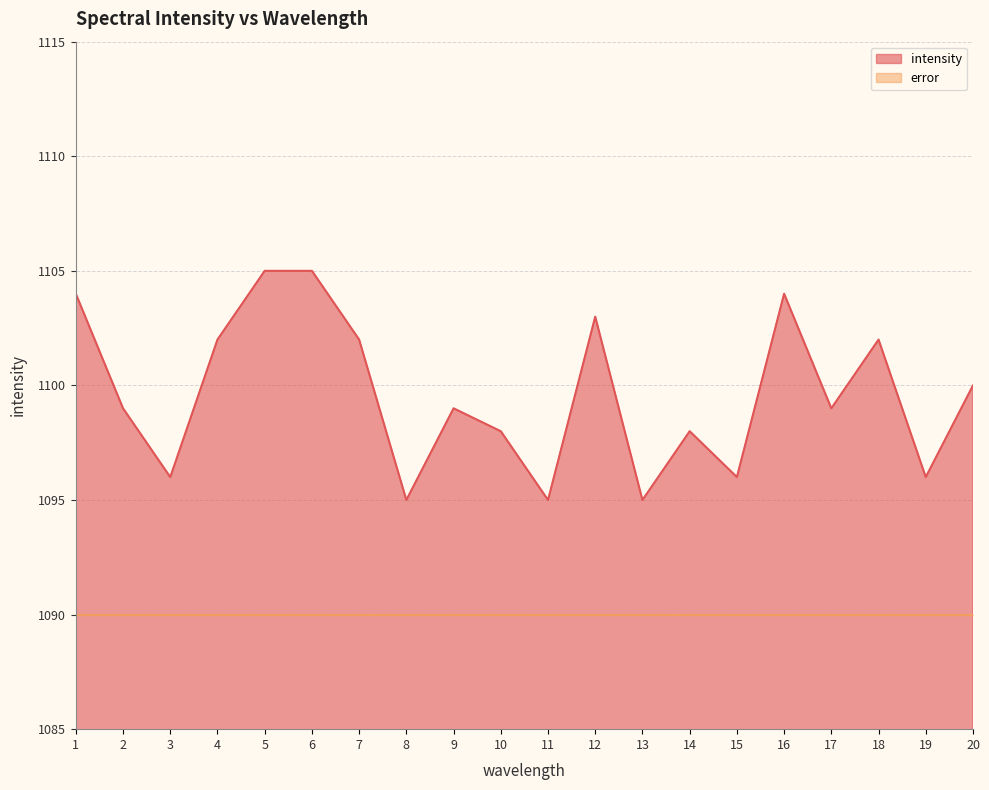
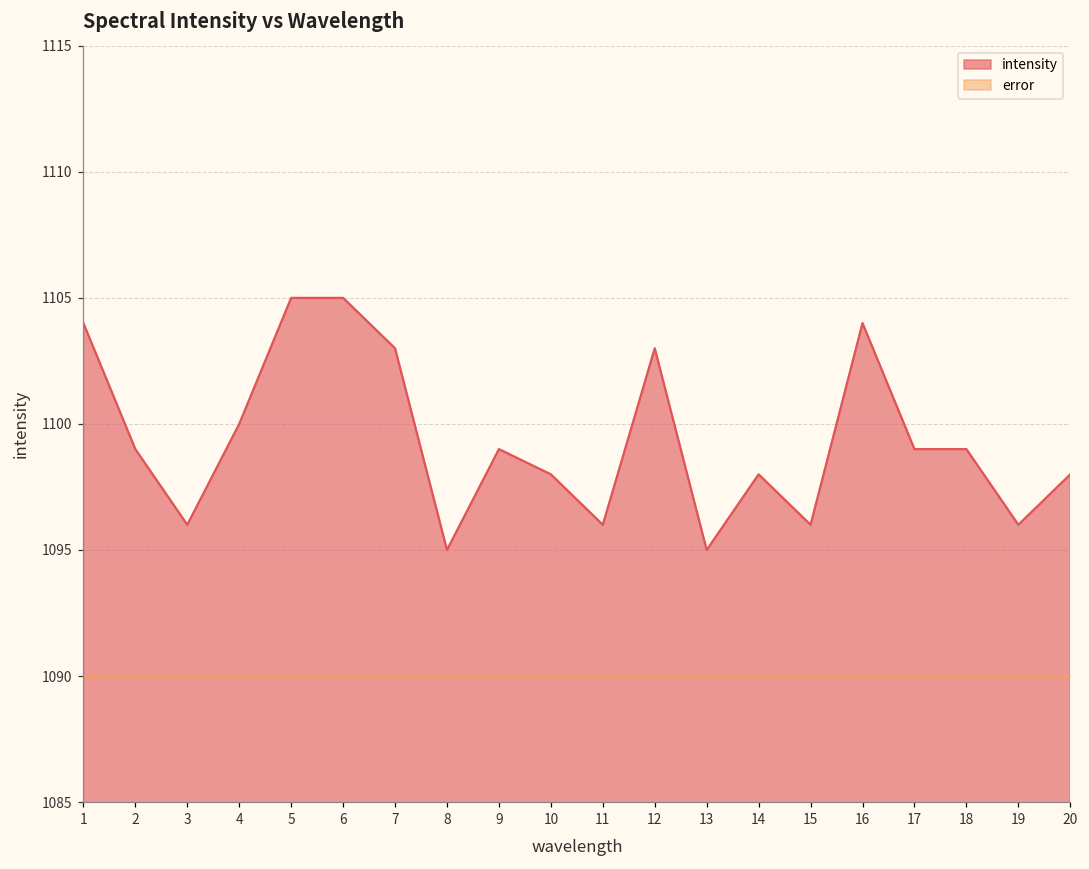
intensity, 4: 1102 -> 1100
intensity, 7: 1102 -> 1103
intensity, 11: 1095 -> 1096
intensity, 18: 1102 -> 1099
intensity, 20: 1100 -> 1098
